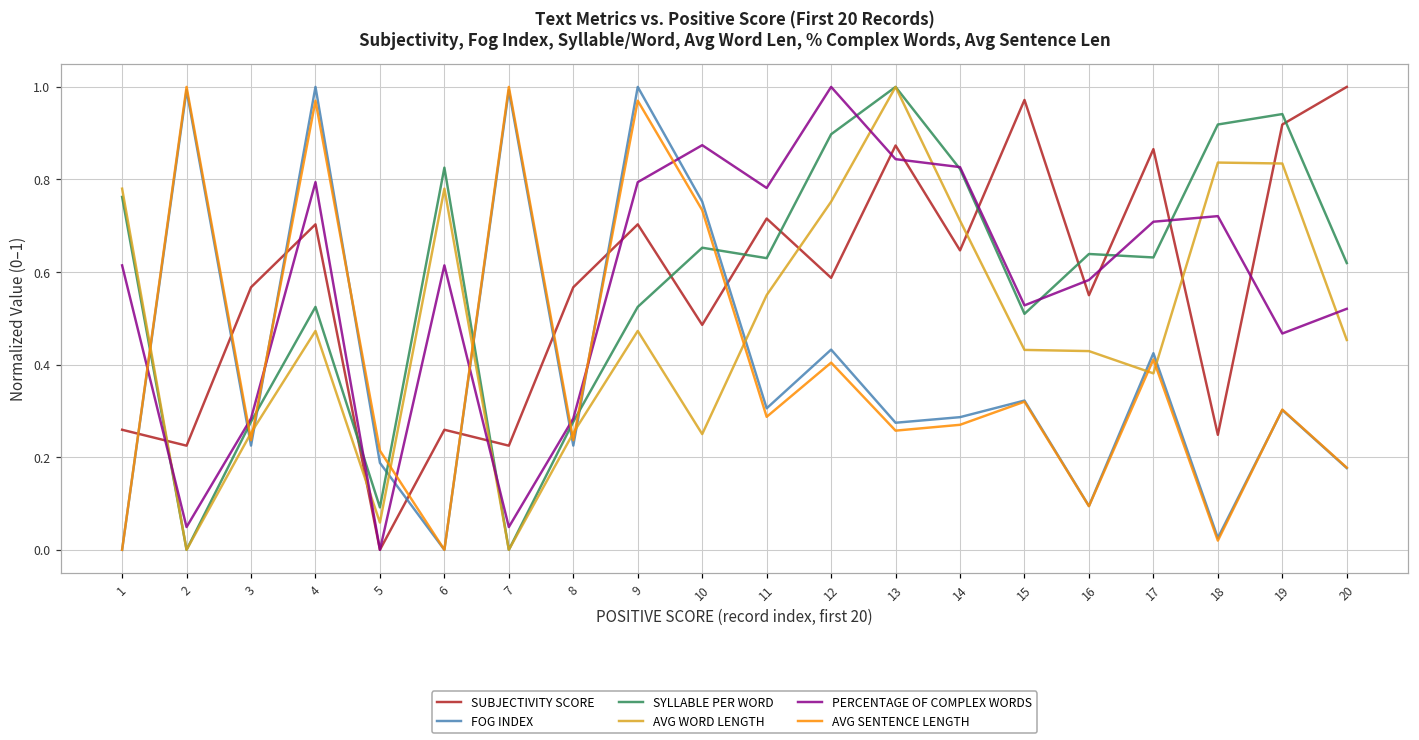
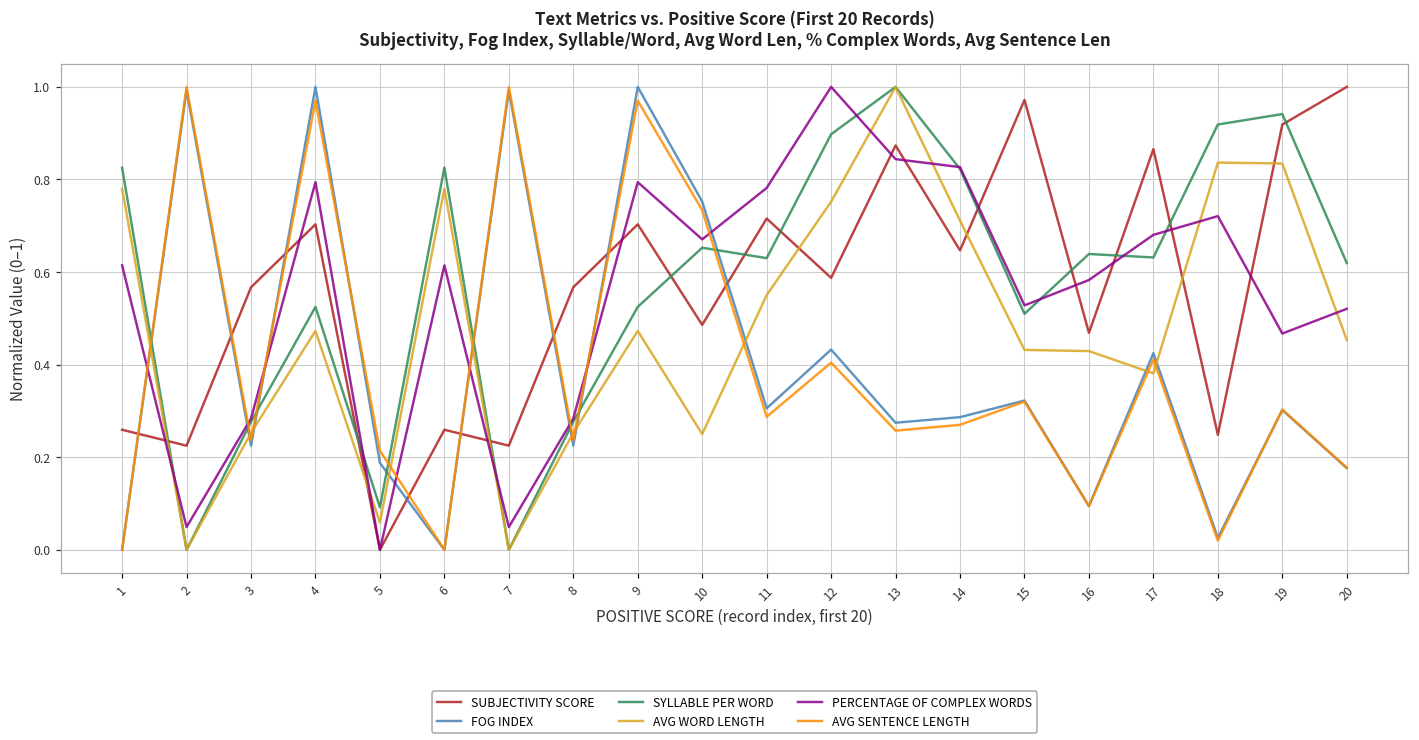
SYLLABLE PER WORD, 1: 0.76 -> 0.83
PERCENTAGE OF COMPLEX WORDS, 10: 0.87 -> 0.67
SUBJECTIVITY SCORE, 16: 0.55 -> 0.47
PERCENTAGE OF COMPLEX WORDS, 17: 0.71 -> 0.68
